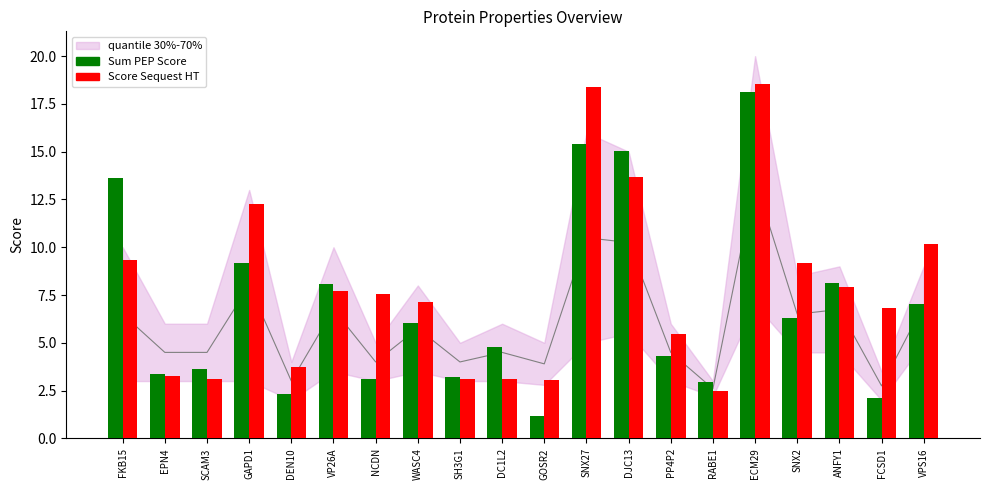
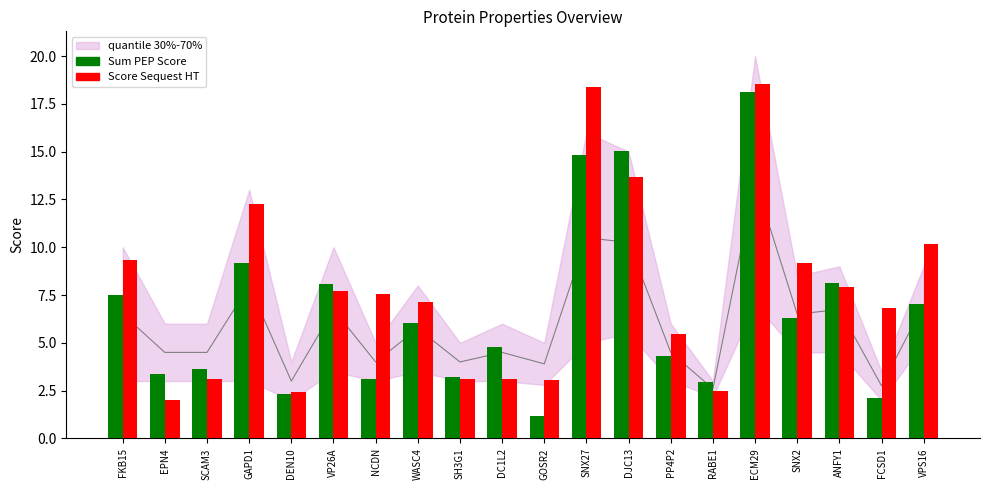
Sum PEP Score, FKB15: 13.6 -> 7.5
Score Sequest HT, EPN4: 3.3 -> 2.0
Score Sequest HT, DEN10: 3.8 -> 2.4
Sum PEP Score, SNX27: 15.4 -> 14.8
